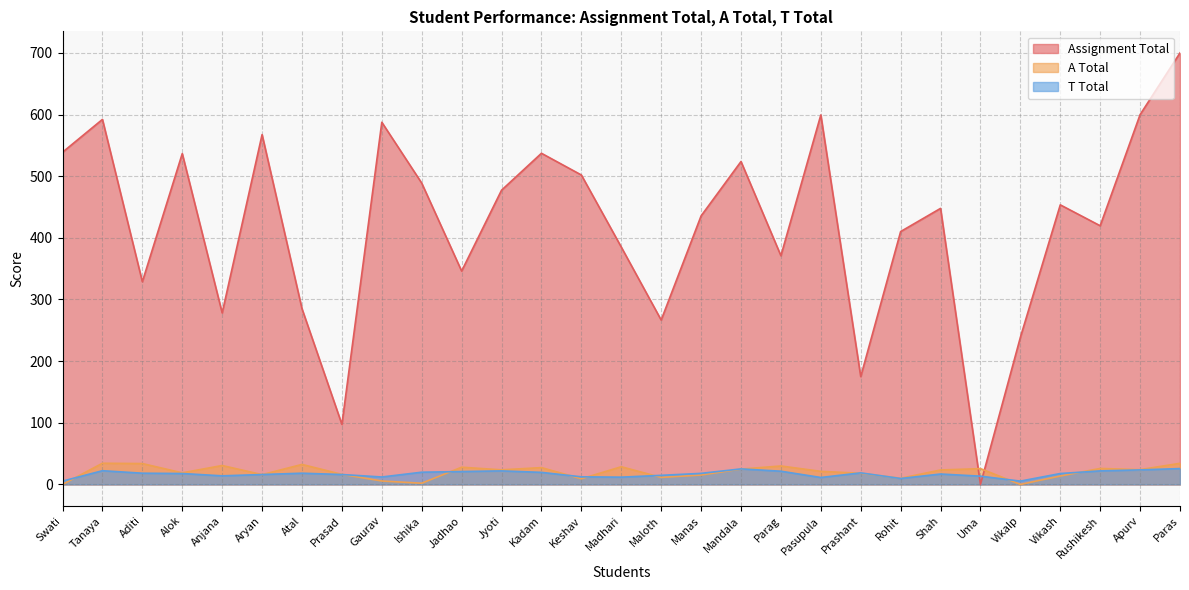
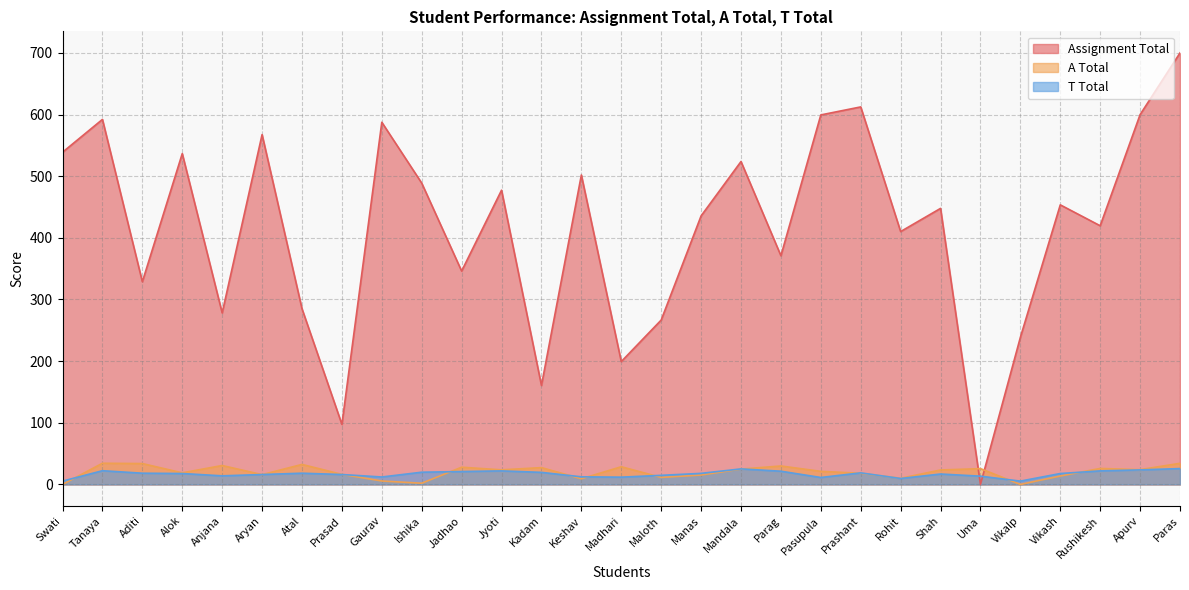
Assignment Total, Kadam: 540 -> 160
Assignment Total, Madhari: 390 -> 200
Assignment Total, Prashant: 170 -> 610
